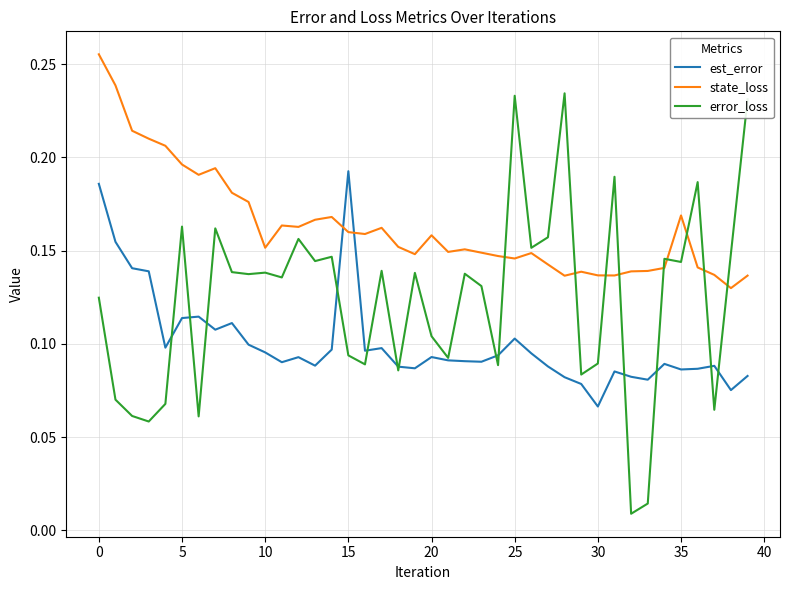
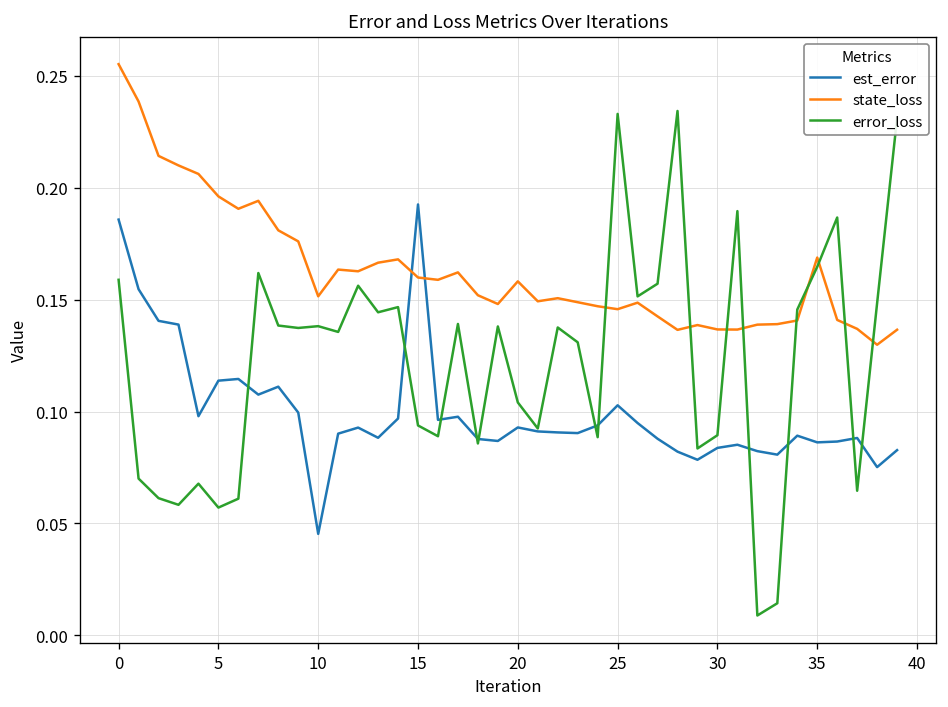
error_loss, 0: 0.125 -> 0.159
error_loss, 5: 0.163 -> 0.057
est_error, 10: 0.095 -> 0.045
est_error, 30: 0.066 -> 0.084
error_loss, 35: 0.144 -> 0.165
